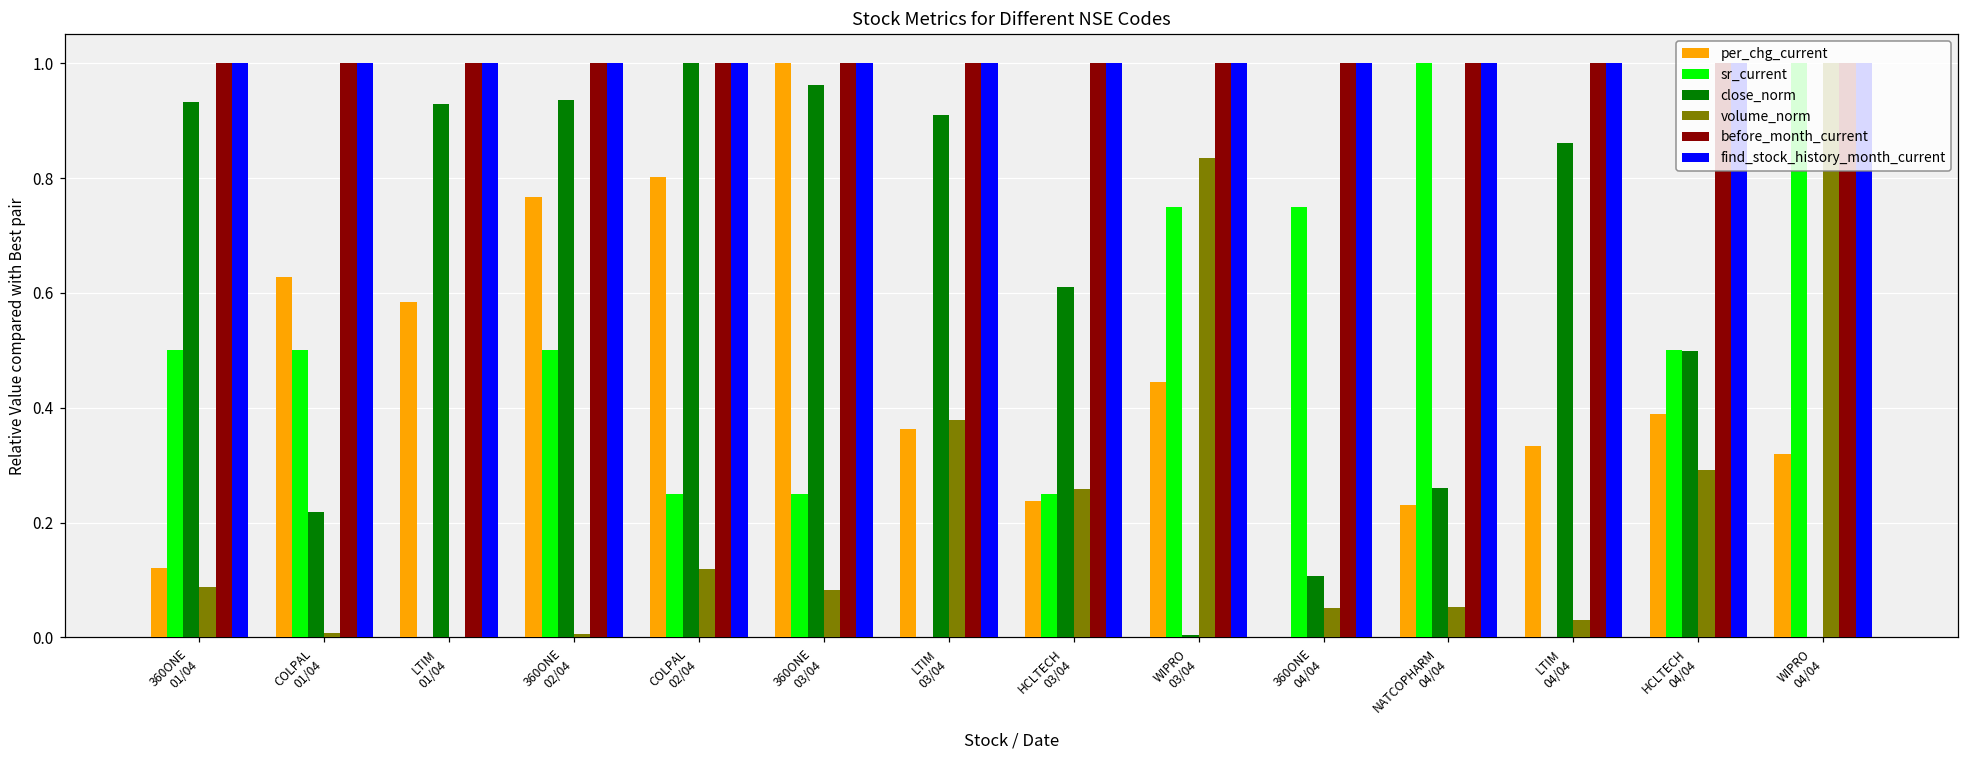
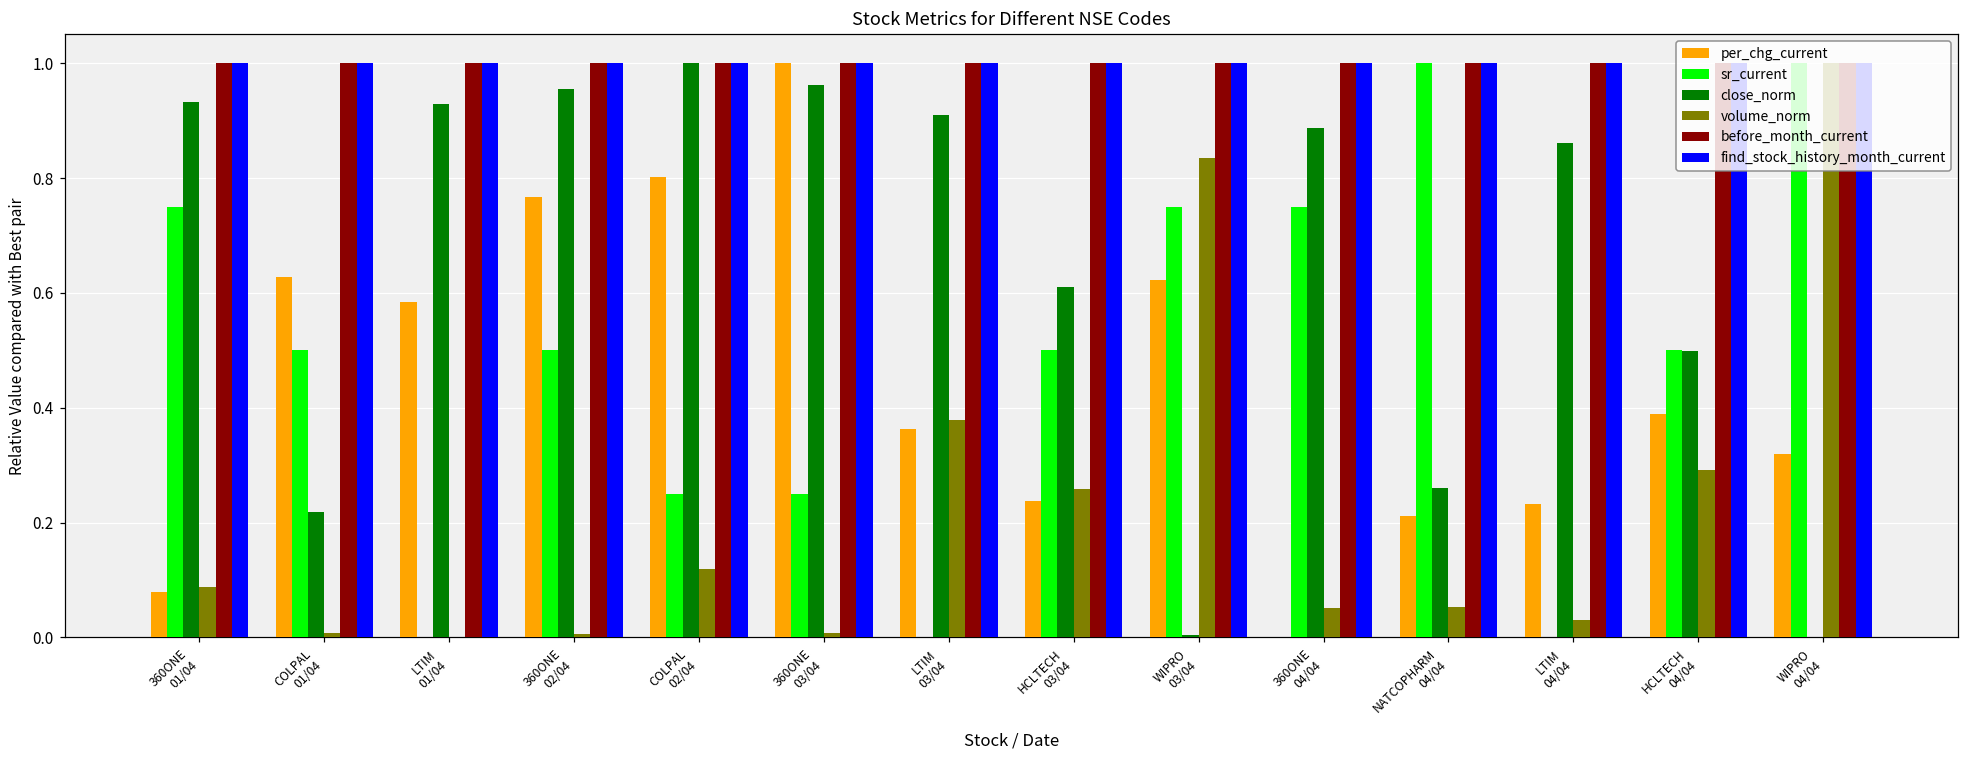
per_chg_current, 360ONE 01/04: 0.12 -> 0.08
sr_current, 360ONE 01/04: 0.50 -> 0.75
close_norm, 360ONE 02/04: 0.94 -> 0.96
volume_norm, 360ONE 03/04: 0.08 -> 0.01
sr_current, HCLTECH 03/04: 0.25 -> 0.50
per_chg_current, WIPRO 03/04: 0.44 -> 0.62
close_norm, 360ONE 04/04: 0.11 -> 0.89
per_chg_current, NATCOPHARM 04/04: 0.23 -> 0.21
per_chg_current, LTIM 04/04: 0.33 -> 0.23
